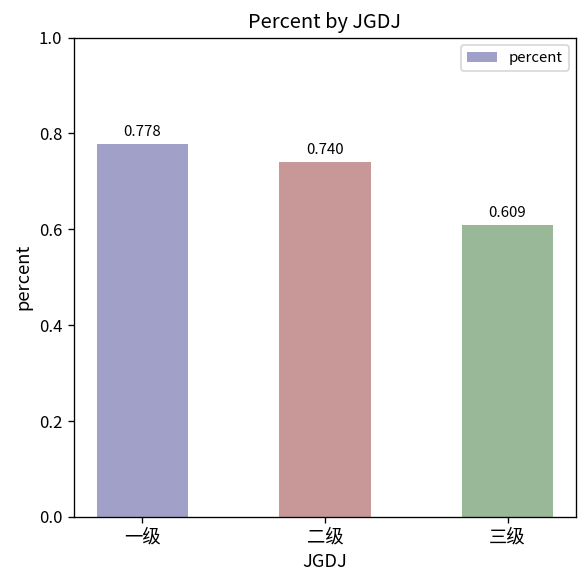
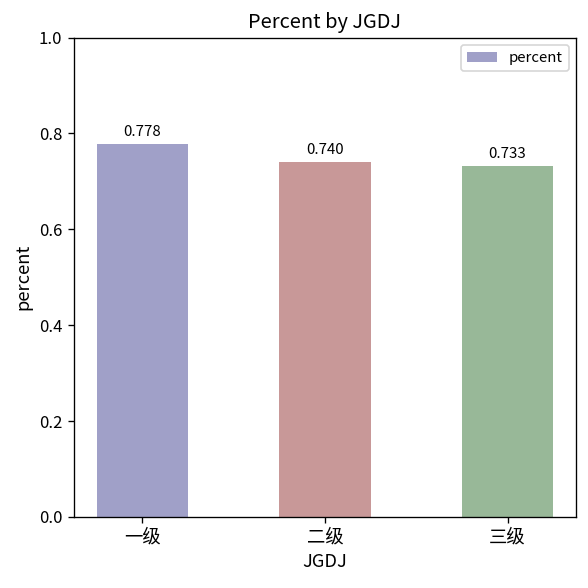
三级: 0.609 -> 0.733
